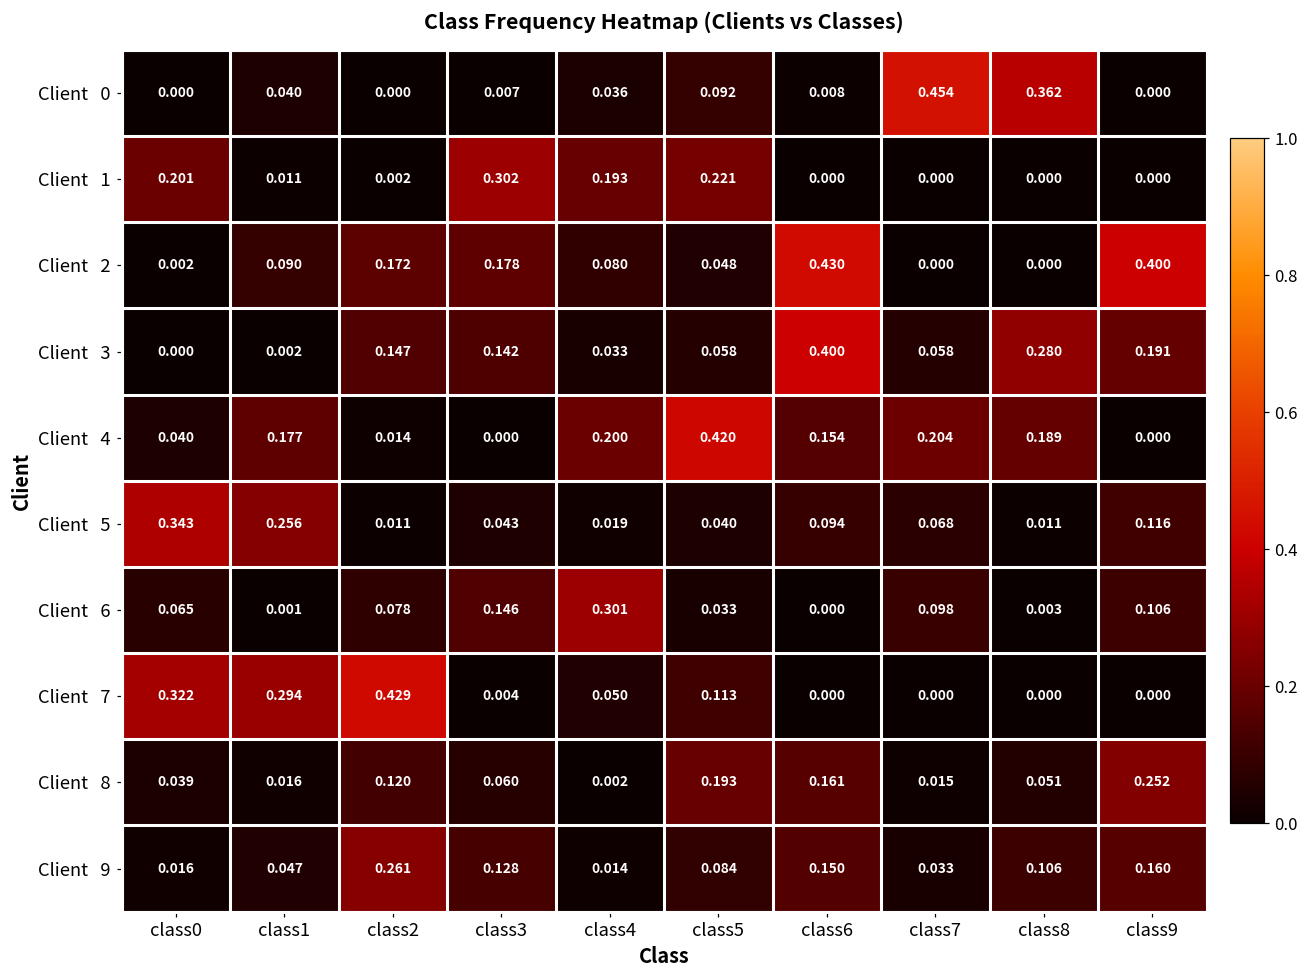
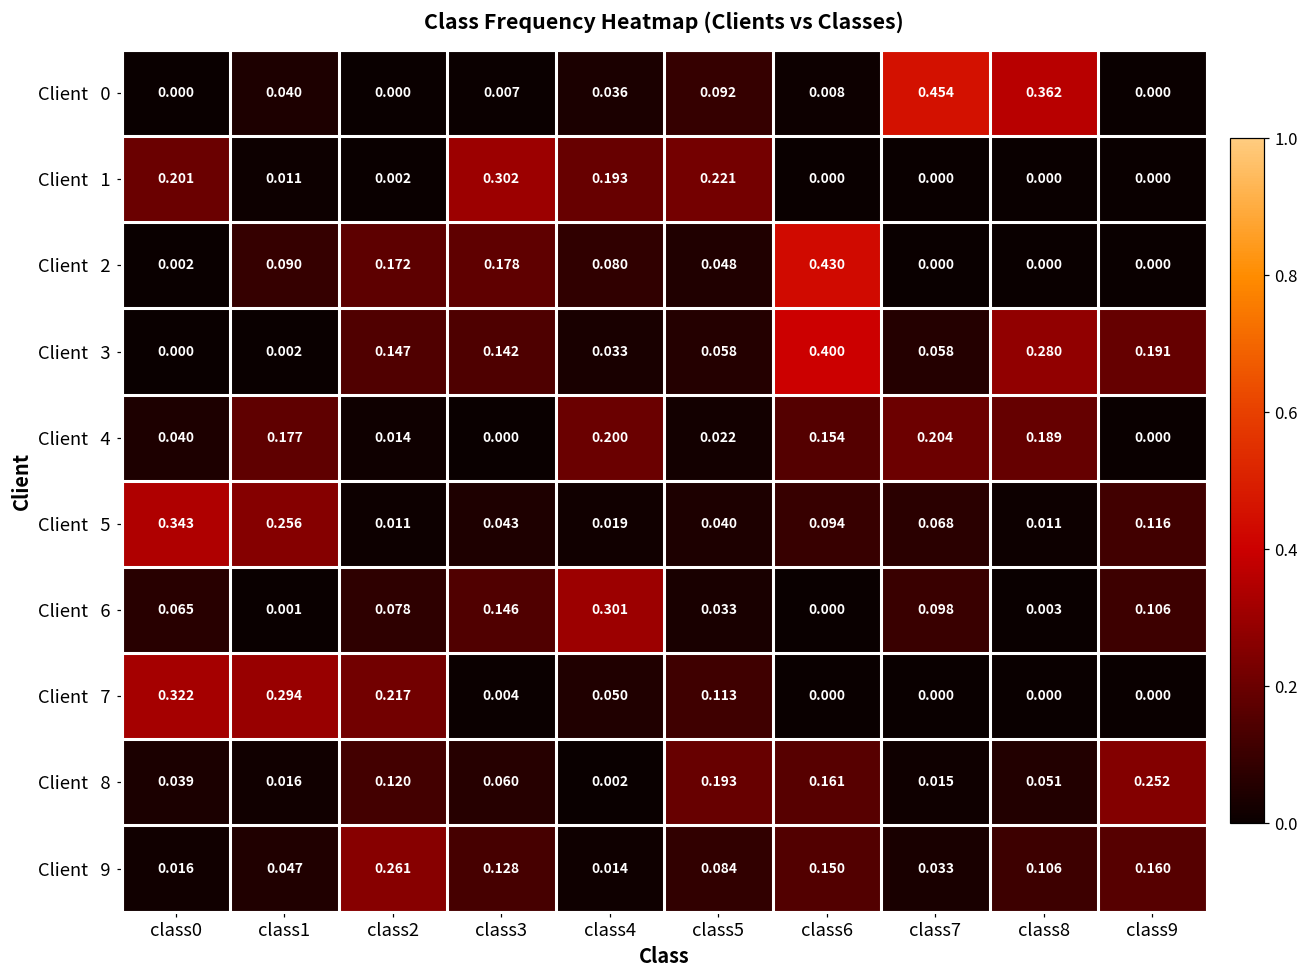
Client 2, class9: 0.400 -> 0.000
Client 4, class5: 0.420 -> 0.022
Client 7, class2: 0.429 -> 0.217
